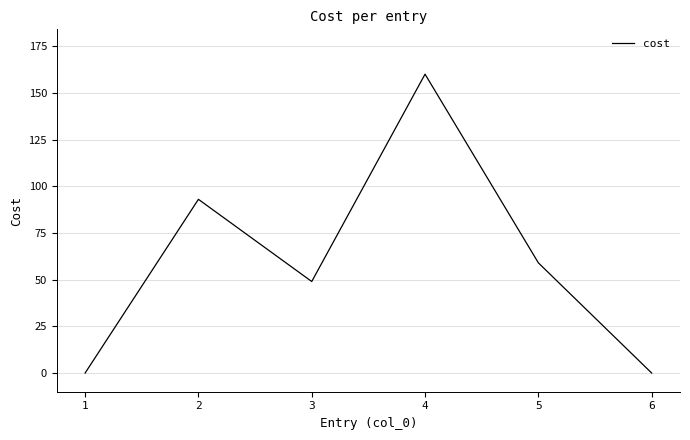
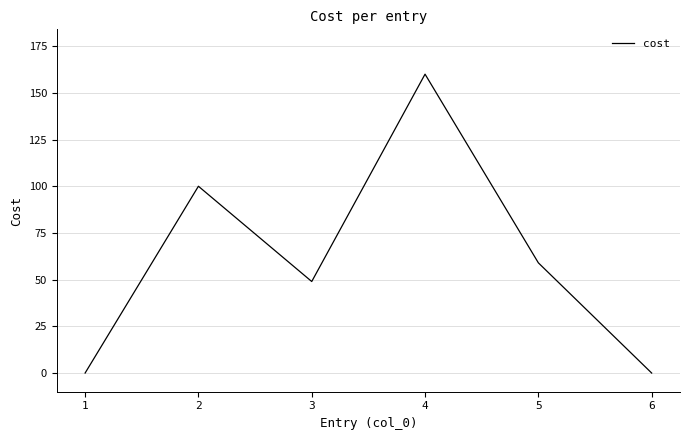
2: 93 -> 100
